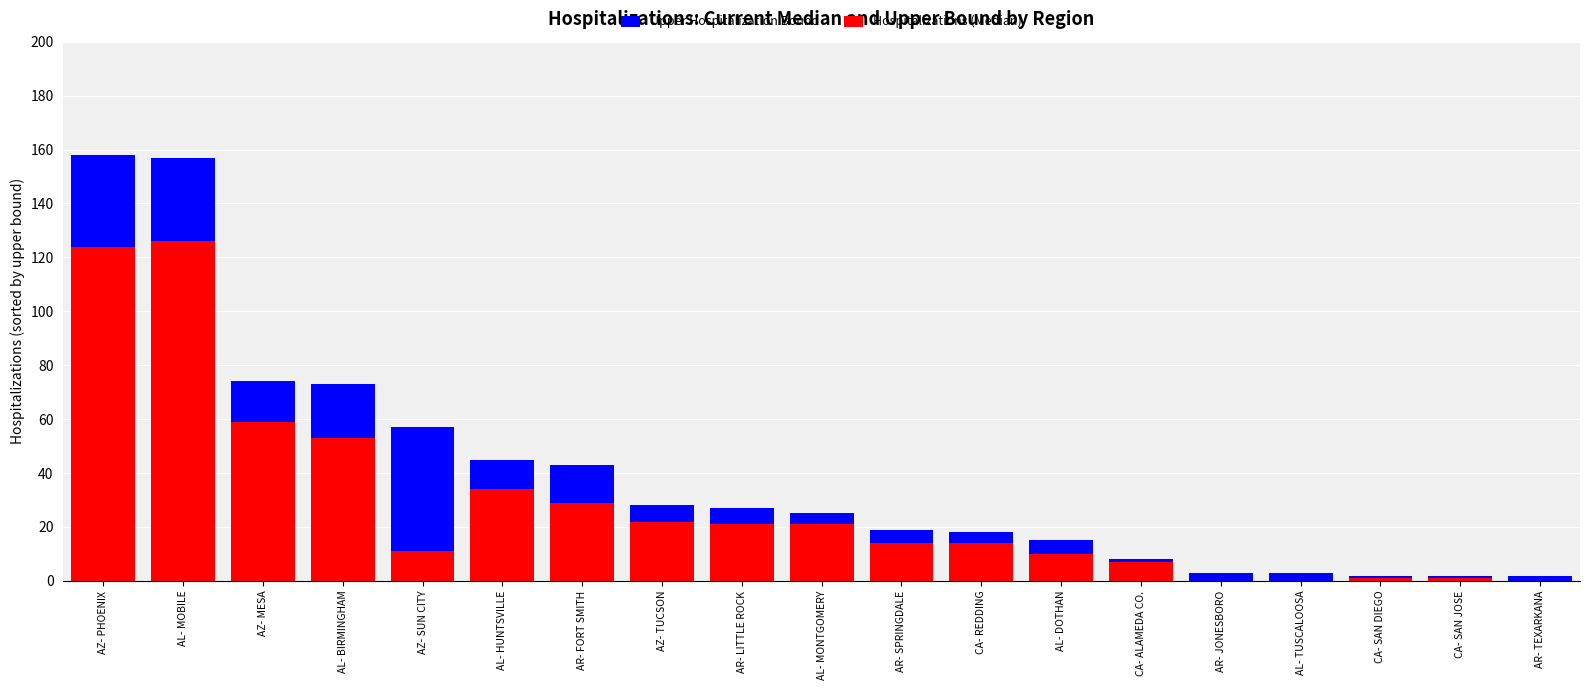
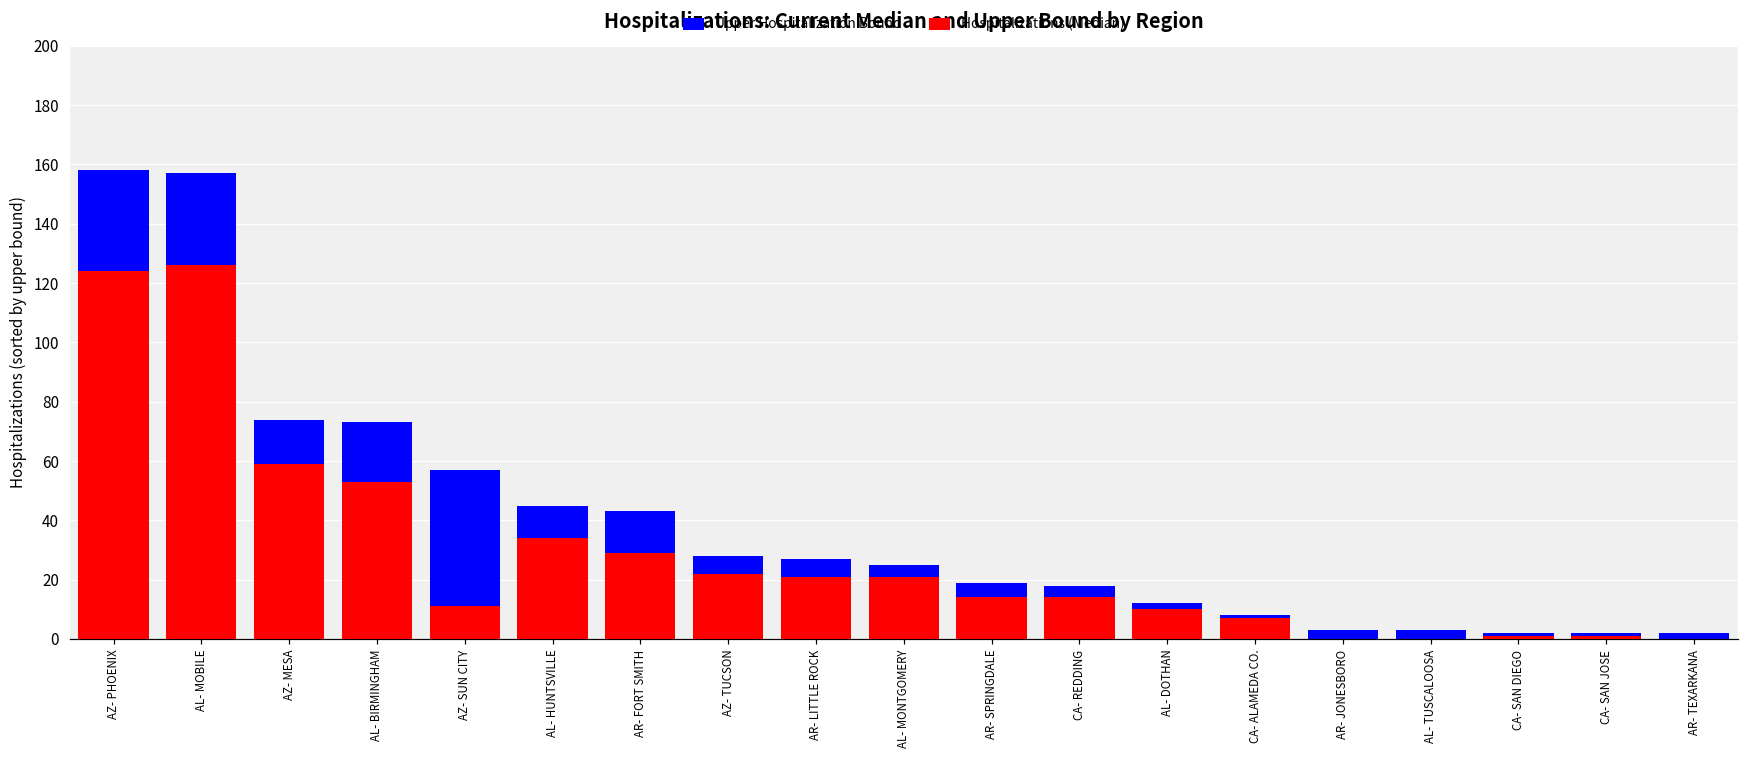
Upper Hospitalization Bound, AL- DOTHAN: 15 -> 12
